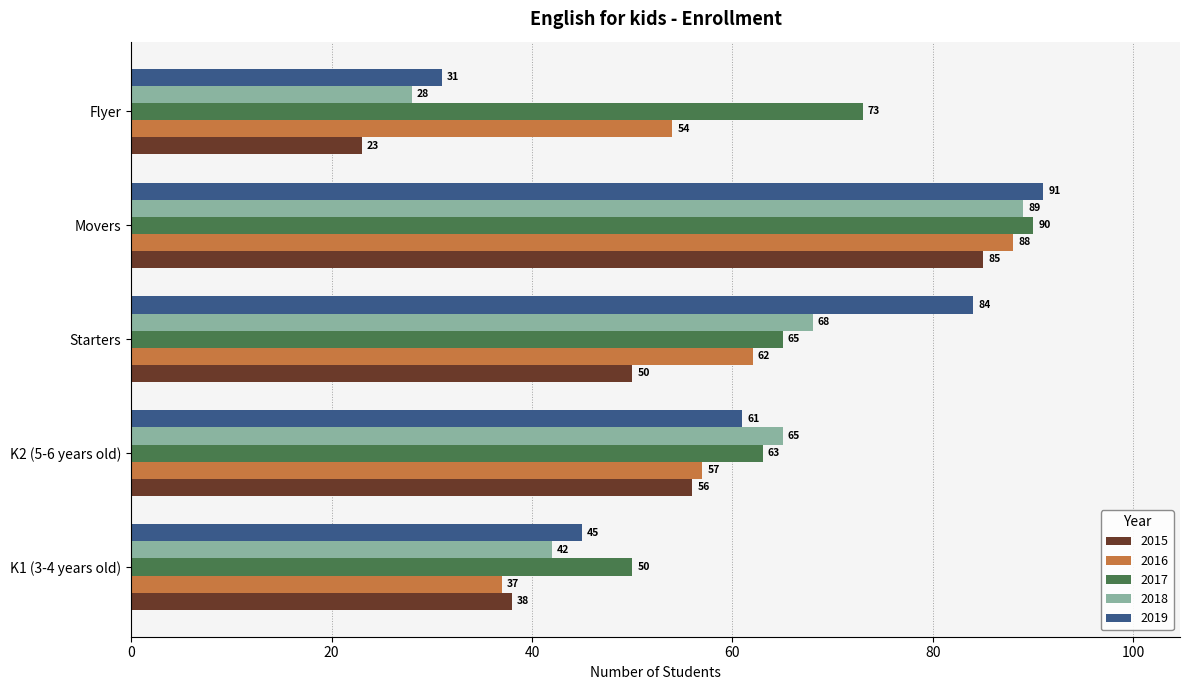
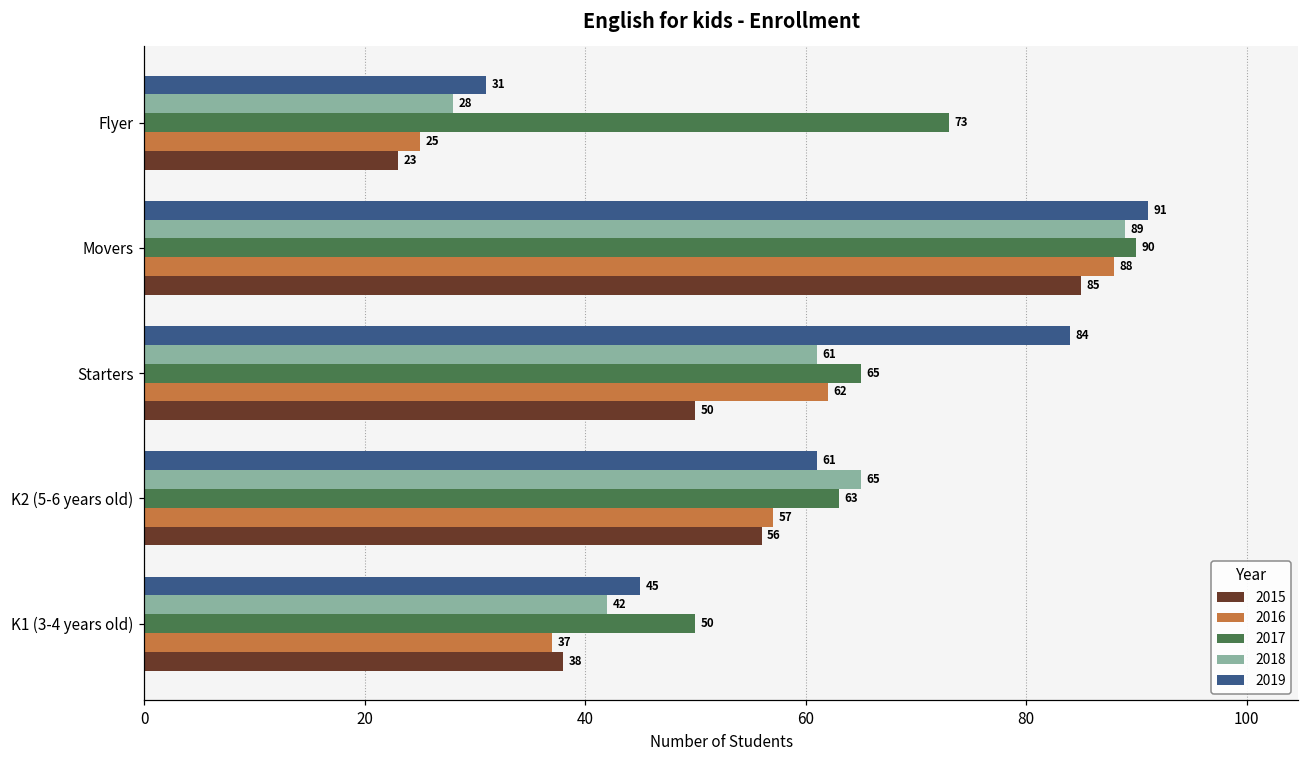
2016, Flyer: 54 -> 25
2018, Starters: 68 -> 61
